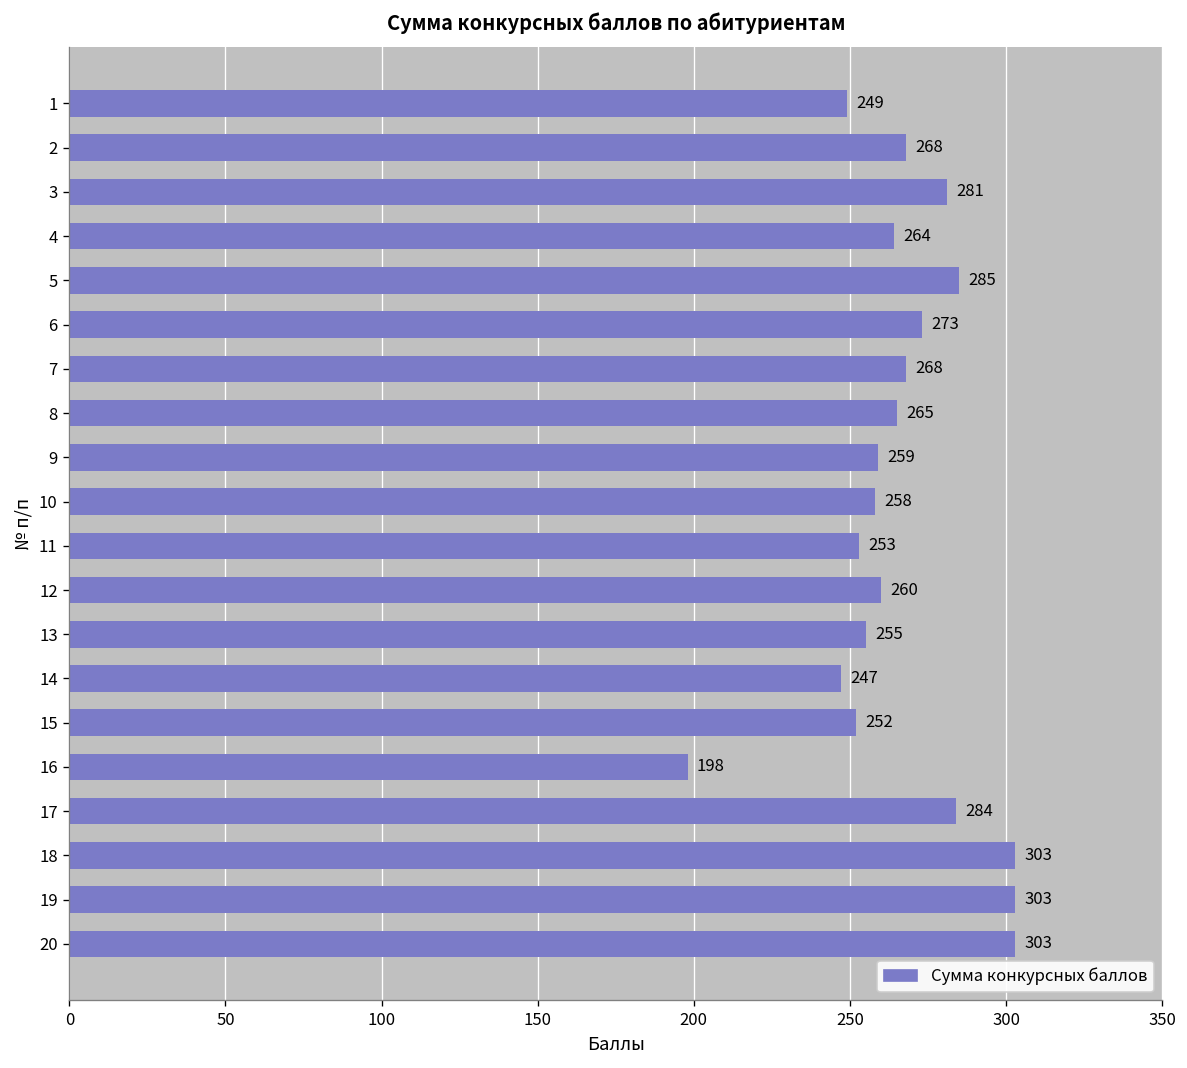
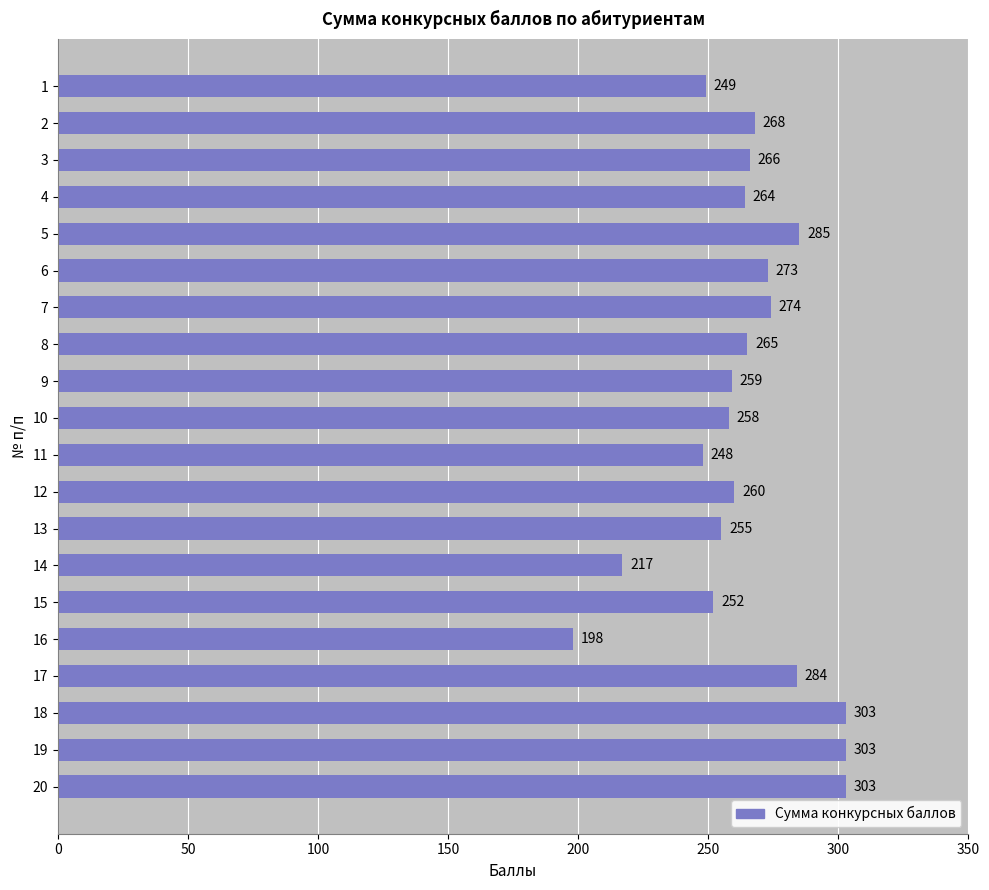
3: 281 -> 266
7: 268 -> 274
11: 253 -> 248
14: 247 -> 217
